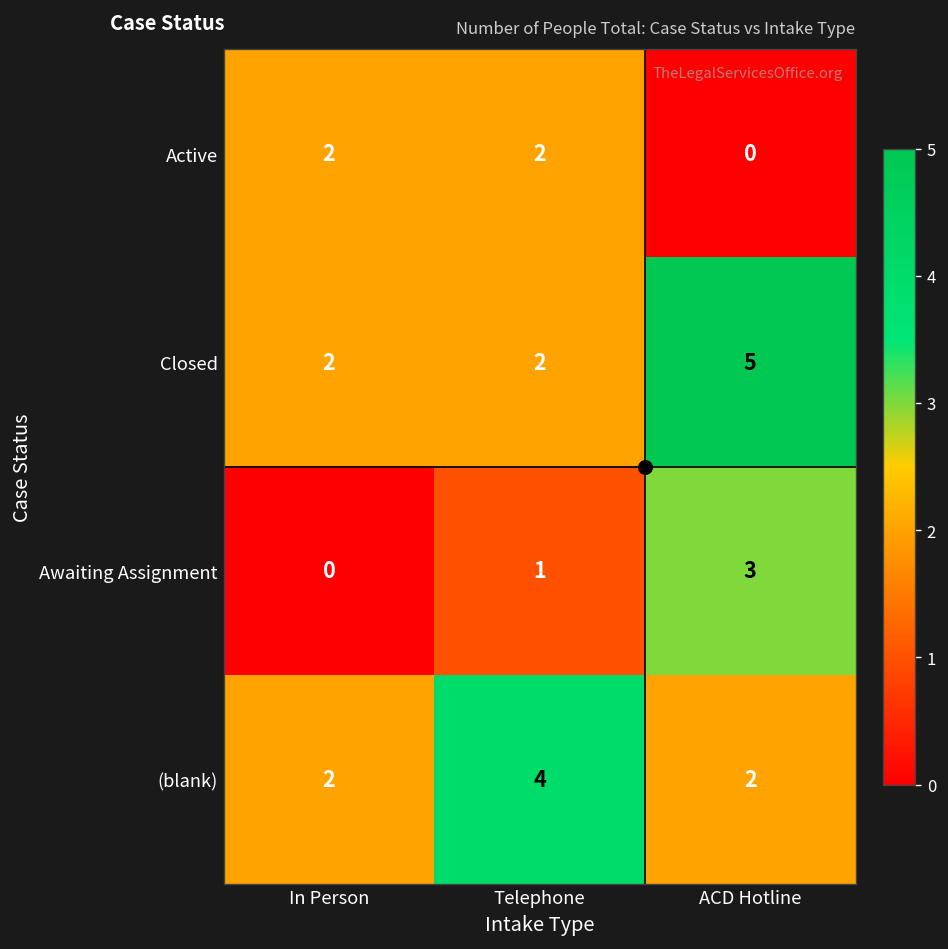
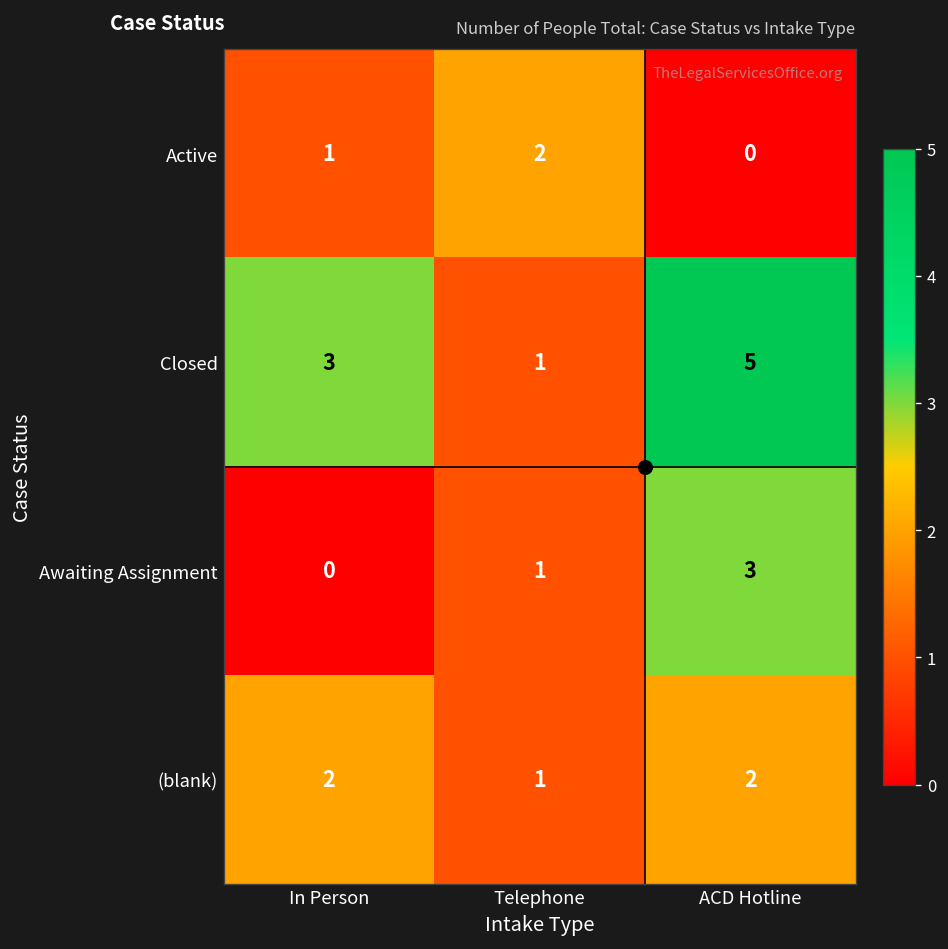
Active, In Person: 2 -> 1
Closed, In Person: 2 -> 3
Closed, Telephone: 2 -> 1
(blank), Telephone: 4 -> 1
